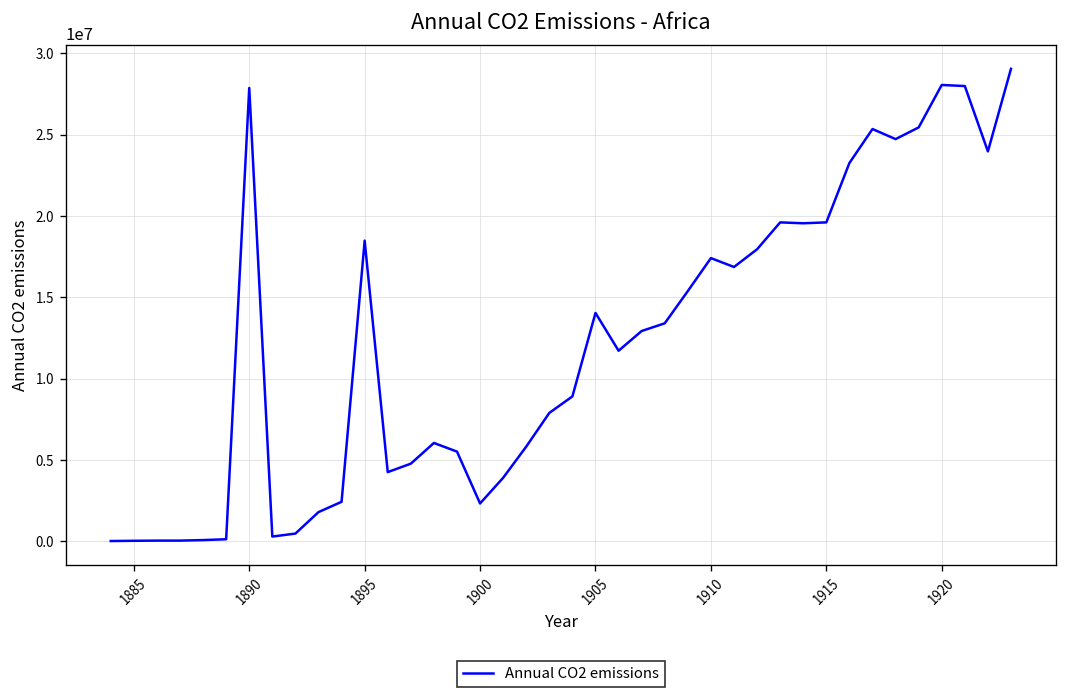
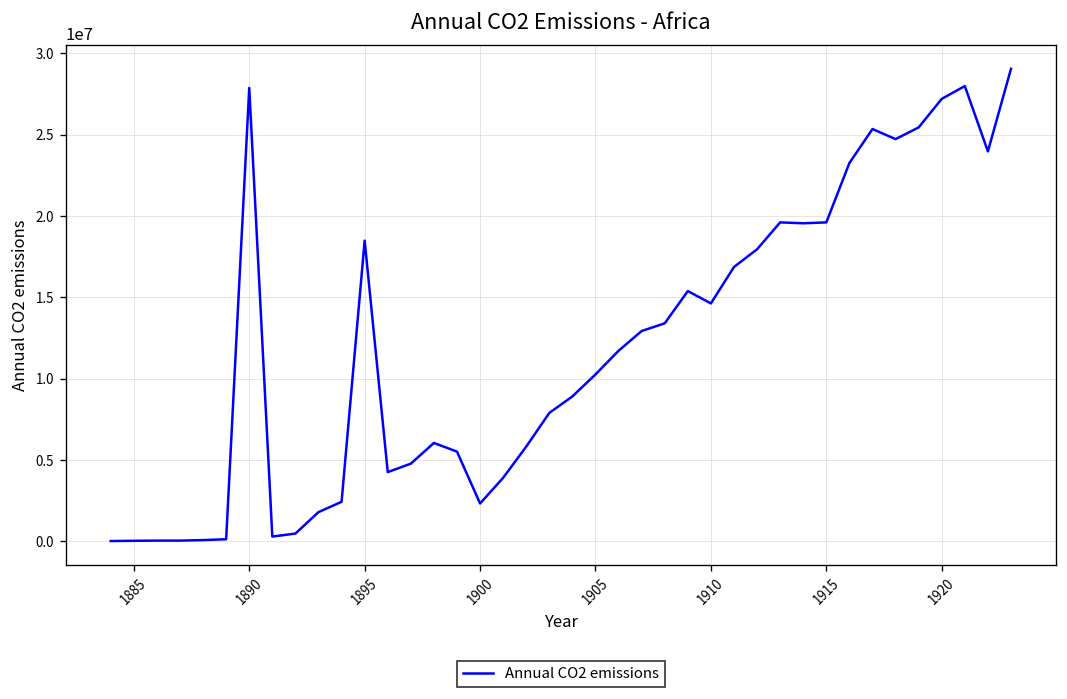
1905: 14000000 -> 10300000
1910: 17400000 -> 14600000
1920: 28100000 -> 27200000
